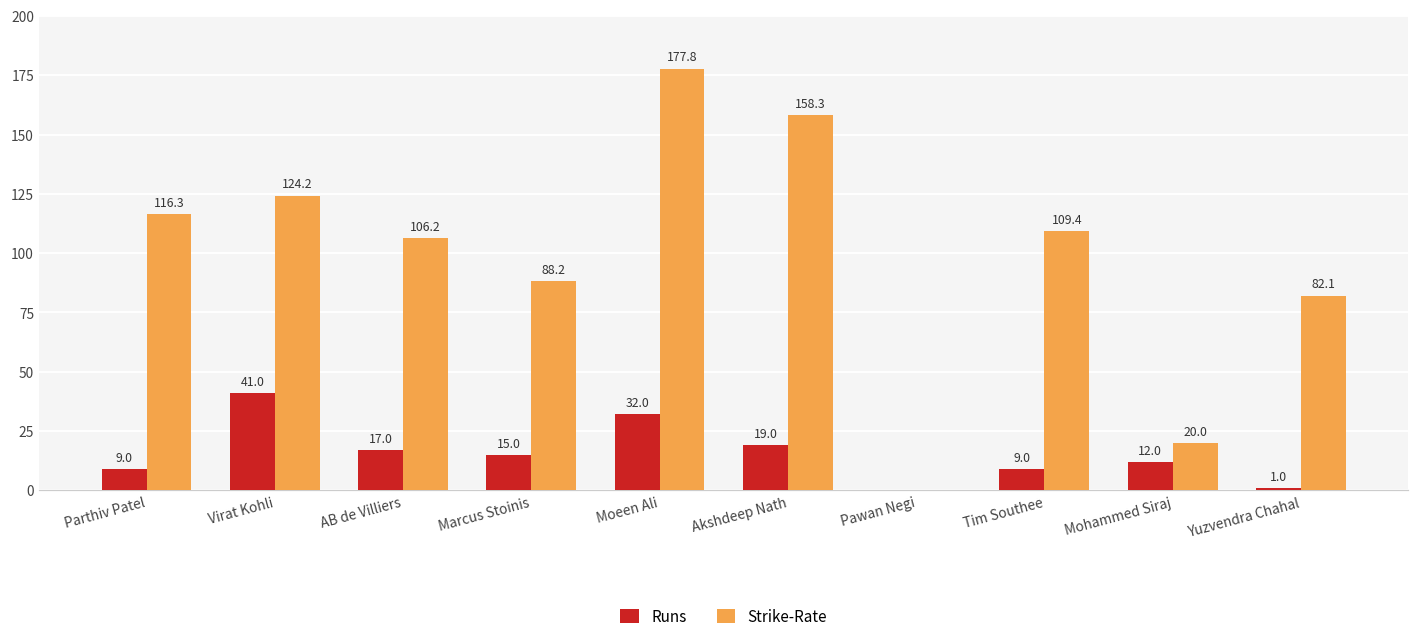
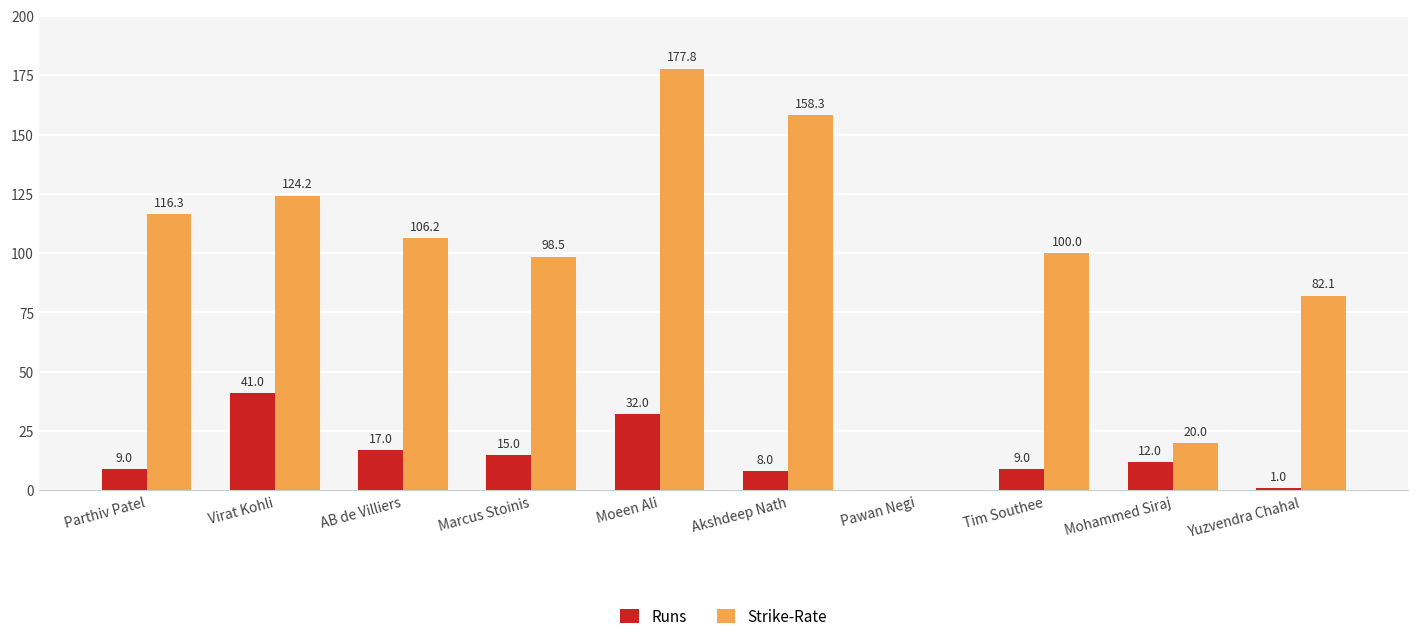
Strike-Rate, Marcus Stoinis: 88.2 -> 98.5
Runs, Akshdeep Nath: 19.0 -> 8.0
Strike-Rate, Tim Southee: 109.4 -> 100.0
